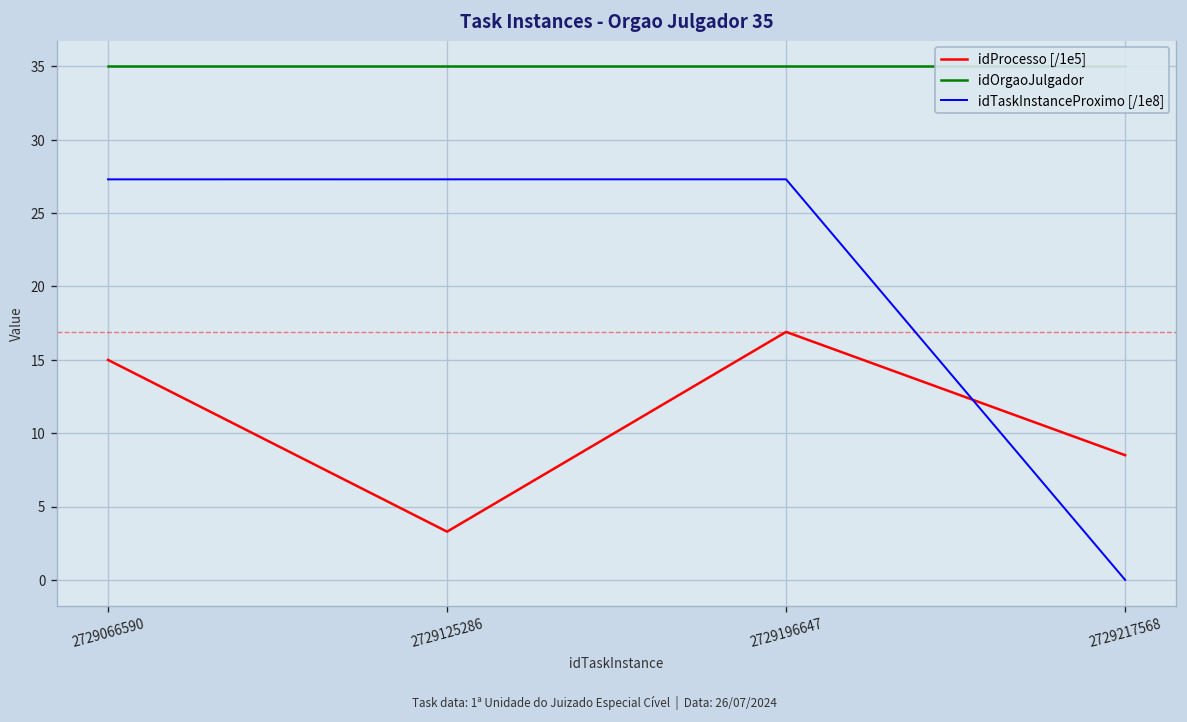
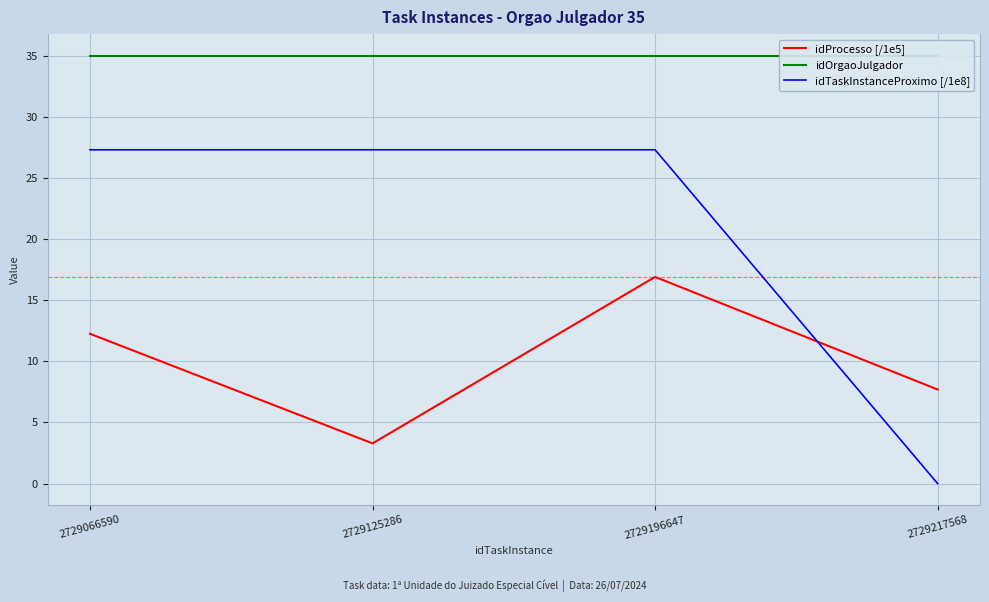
idProcesso [/1e5], 2729066590: 15.0 -> 12.2
idProcesso [/1e5], 2729217568: 8.5 -> 7.7
